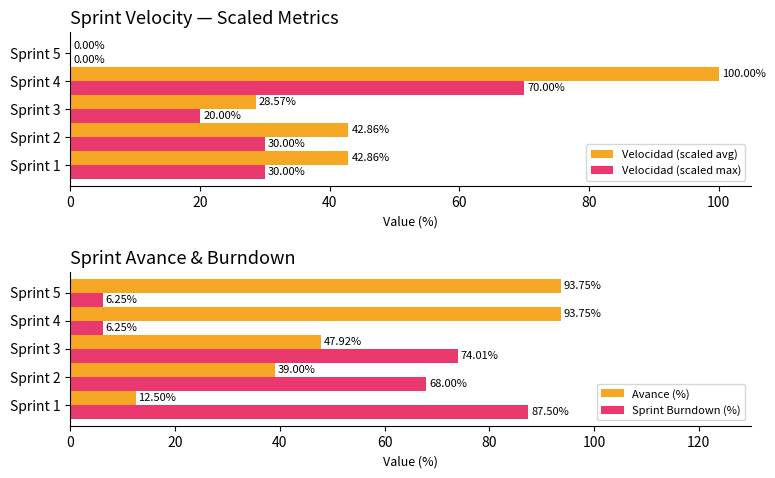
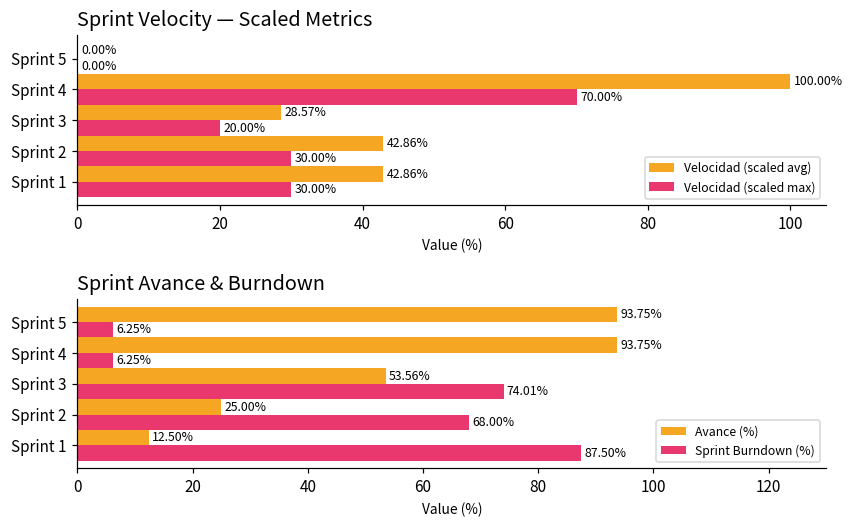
Sprint Avance & Burndown, Avance (%), Sprint 3: 47.92% -> 53.56%
Sprint Avance & Burndown, Avance (%), Sprint 2: 39.00% -> 25.00%
